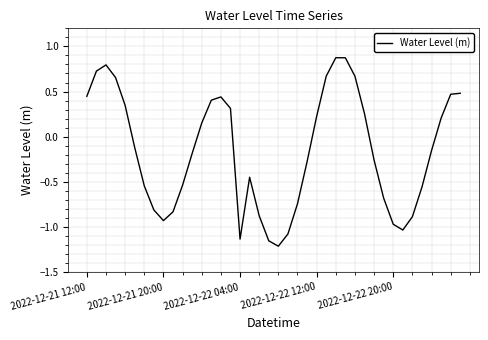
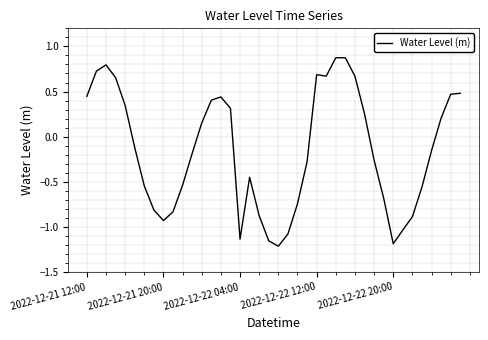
2022-12-22 12:00: 0.2 -> 0.7
2022-12-22 20:00: -1.0 -> -1.2
